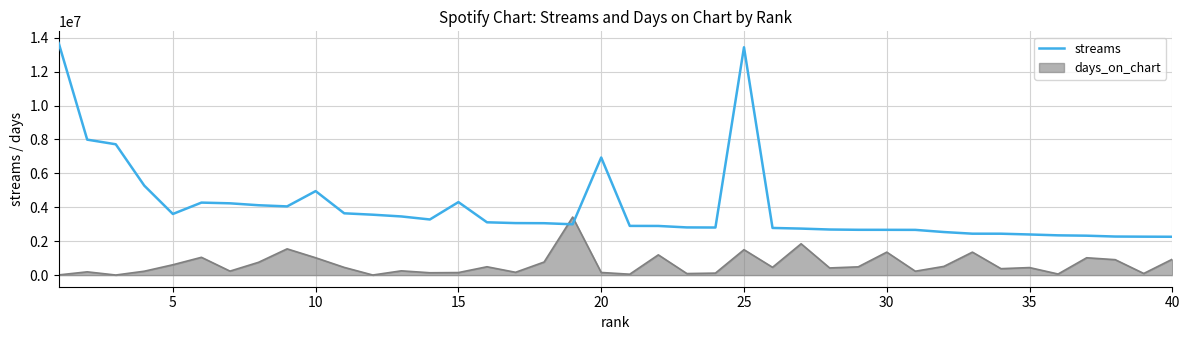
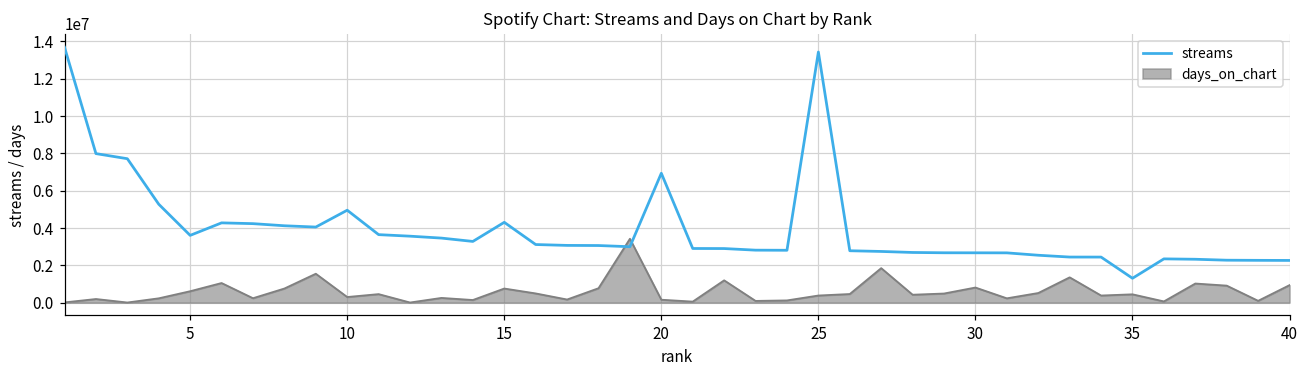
days_on_chart, 10: 1000000 -> 300000
days_on_chart, 15: 100000 -> 800000
days_on_chart, 25: 1500000 -> 400000
days_on_chart, 30: 1400000 -> 800000
streams, 35: 2400000 -> 1300000
